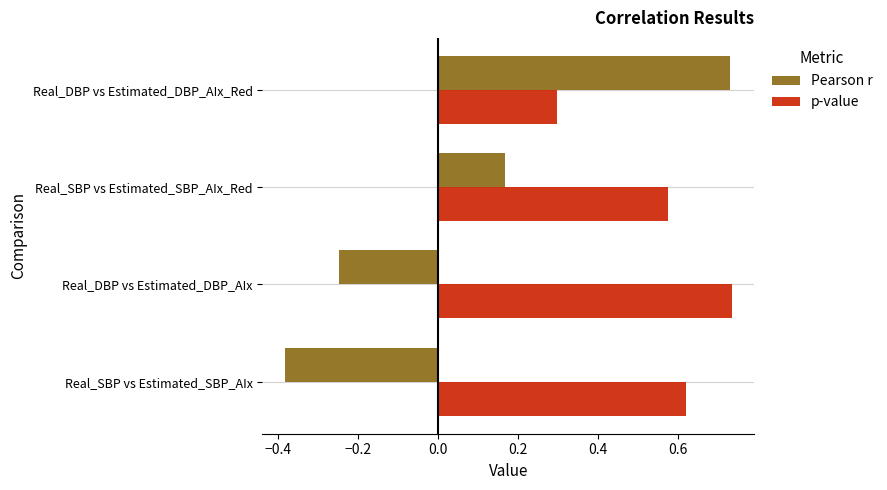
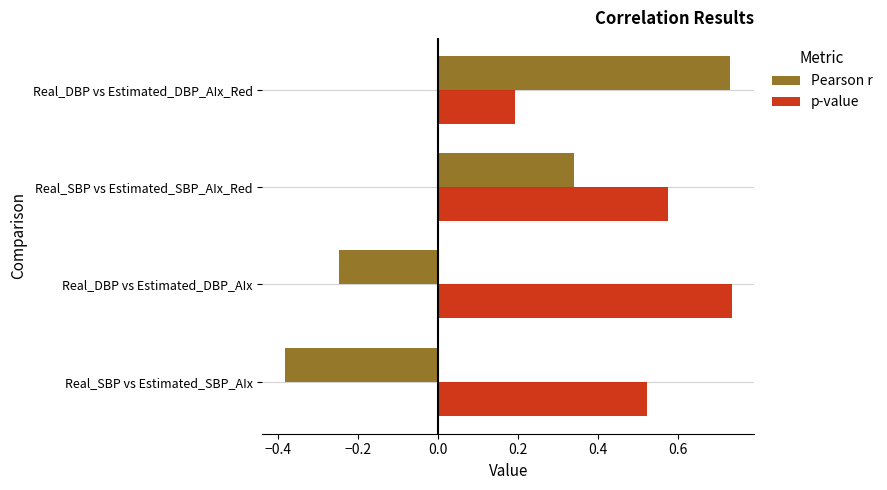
p-value, Real_DBP vs Estimated_DBP_AIx_Red: 0.30 -> 0.19
Pearson r, Real_SBP vs Estimated_SBP_AIx_Red: 0.17 -> 0.34
p-value, Real_SBP vs Estimated_SBP_AIx: 0.62 -> 0.52
